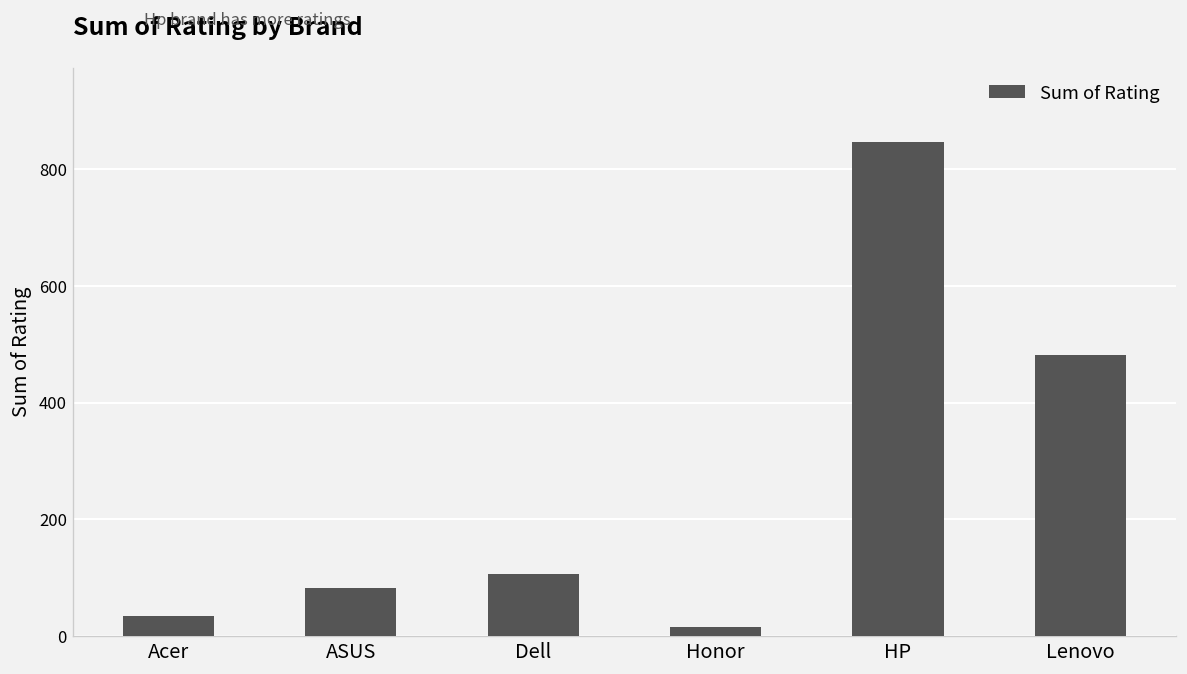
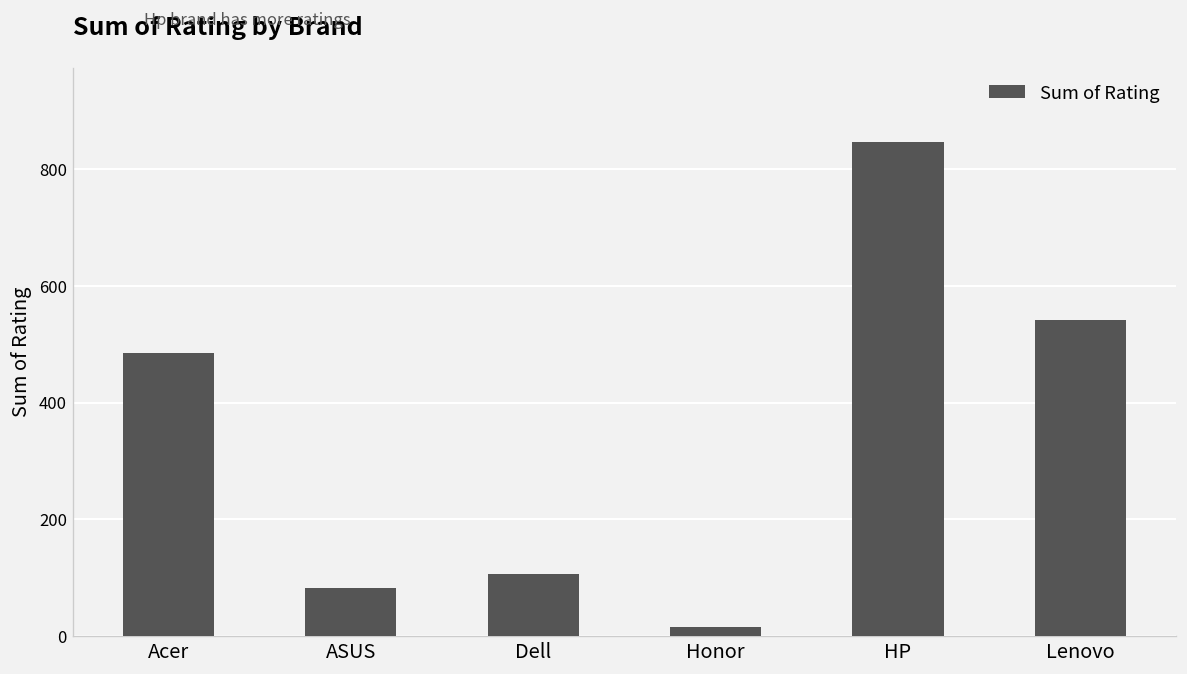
Acer: 30 -> 490
Lenovo: 480 -> 540
